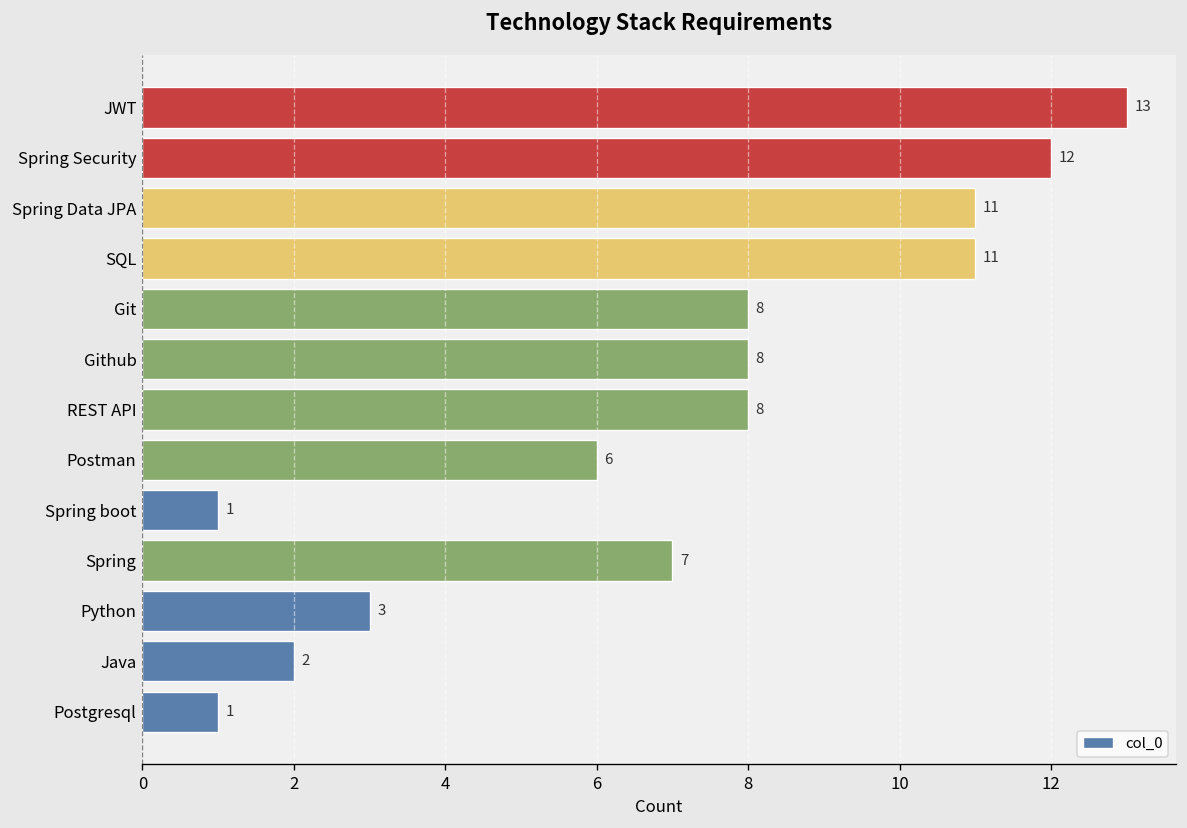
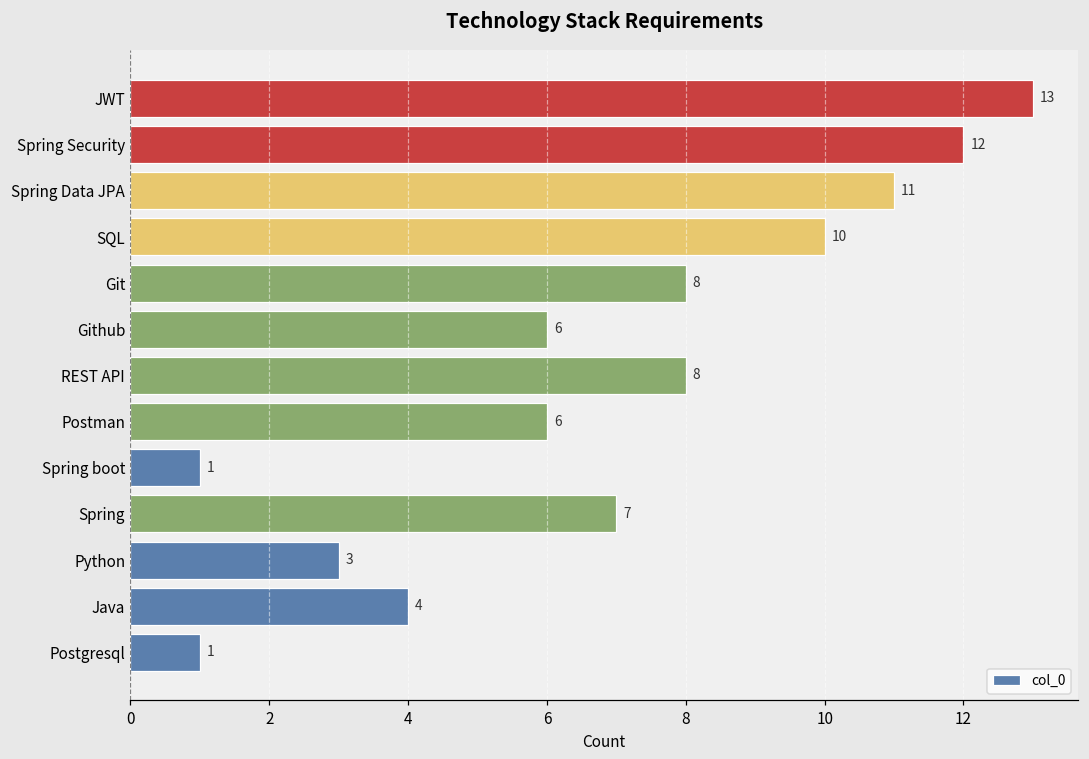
SQL: 11 -> 10
Github: 8 -> 6
Java: 2 -> 4
